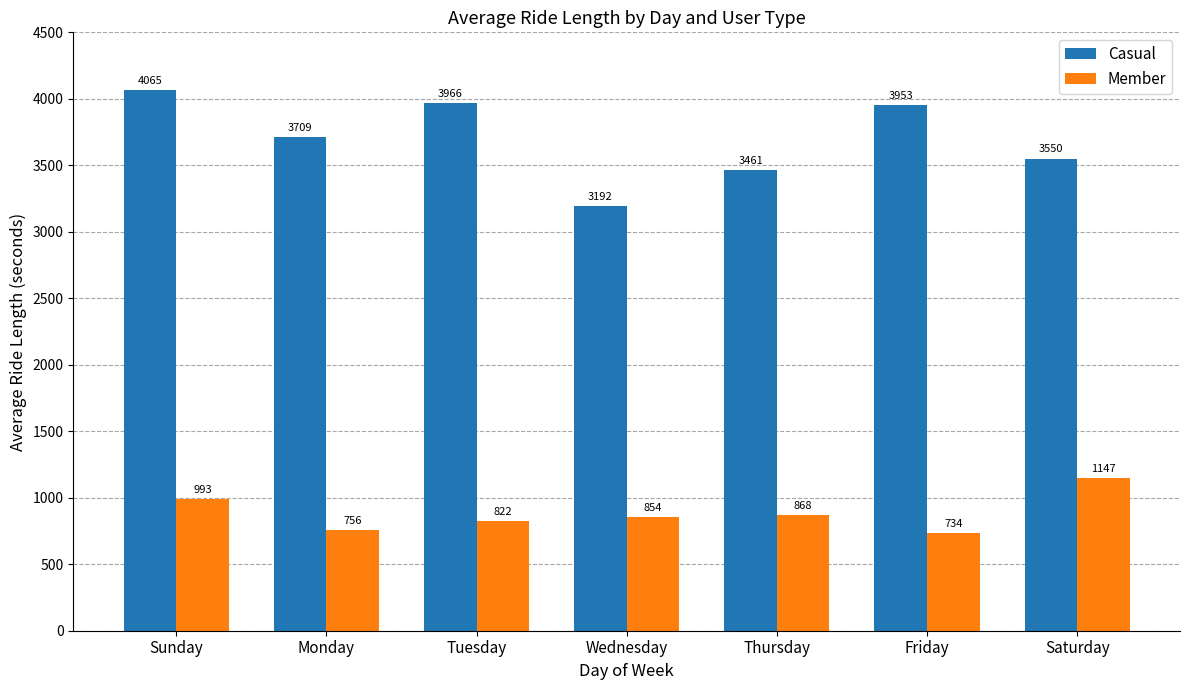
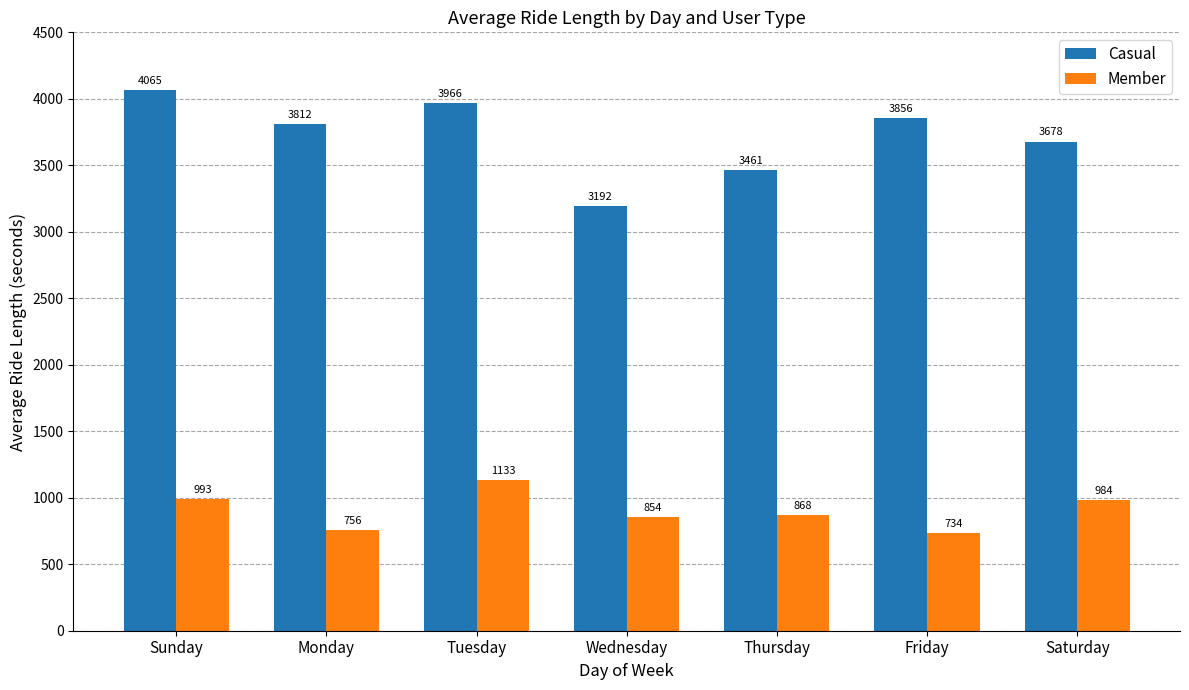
Casual, Monday: 3709 -> 3812
Member, Tuesday: 822 -> 1133
Casual, Friday: 3953 -> 3856
Casual, Saturday: 3550 -> 3678
Member, Saturday: 1147 -> 984
